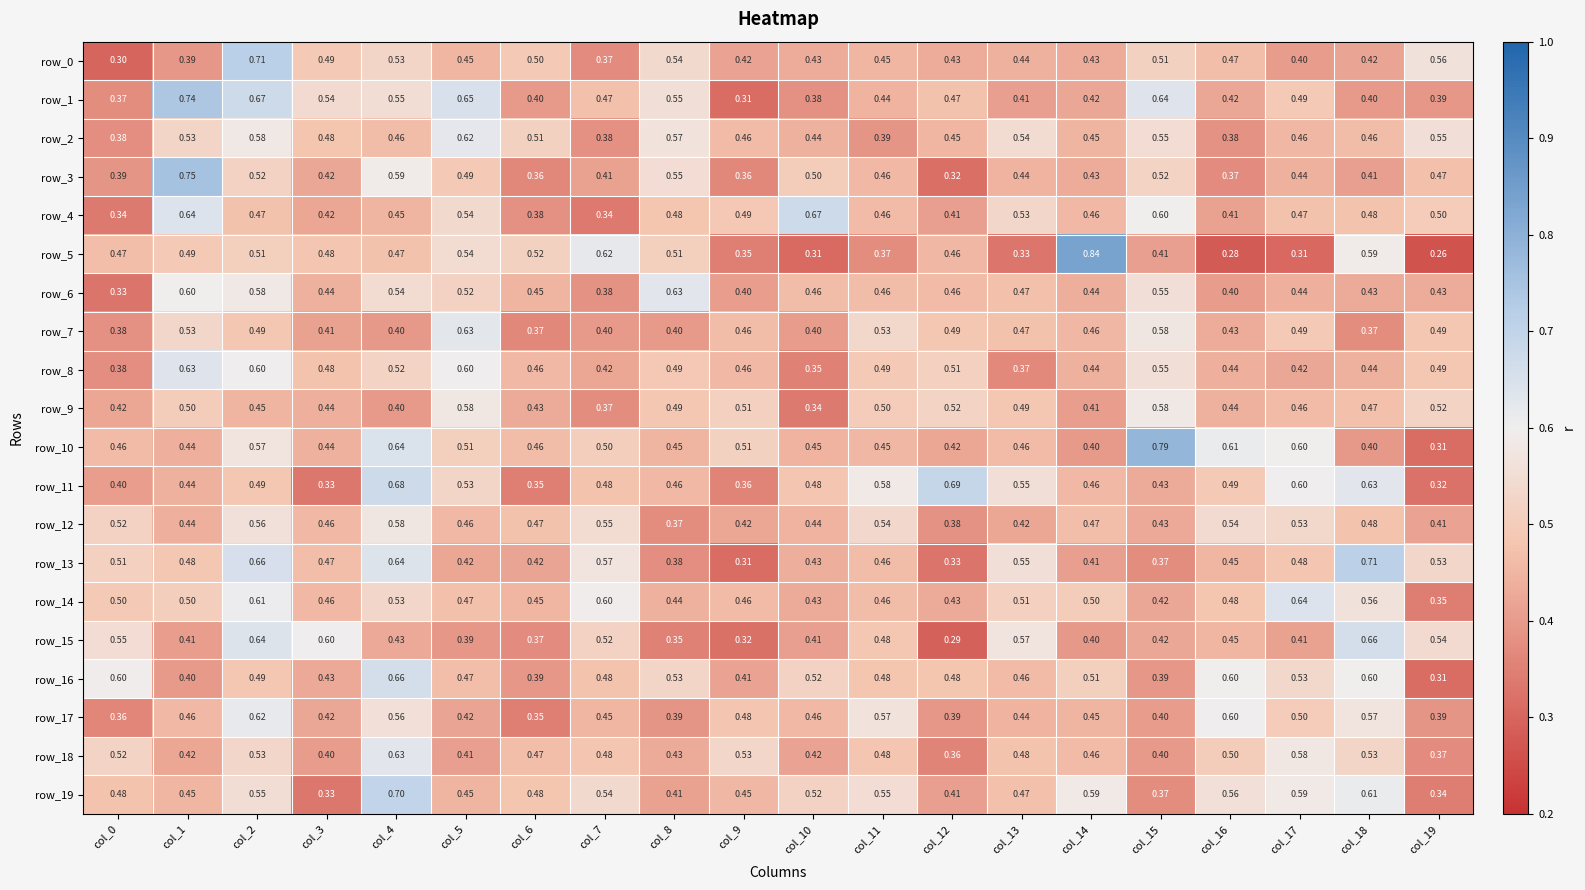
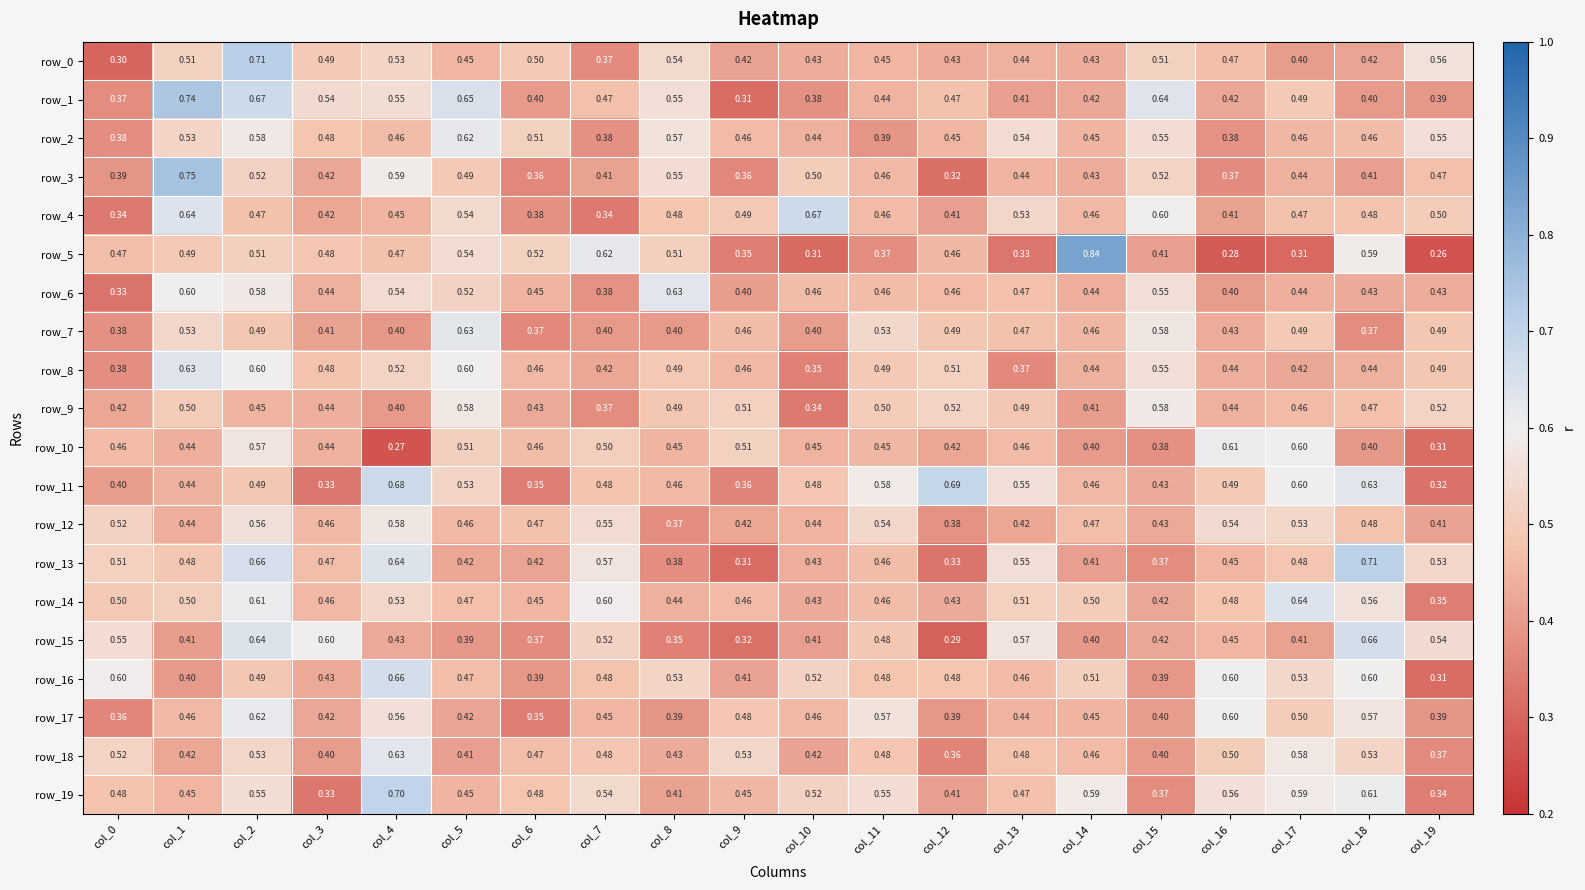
row_0, col_1: 0.39 -> 0.51
row_10, col_4: 0.64 -> 0.27
row_10, col_15: 0.79 -> 0.38
